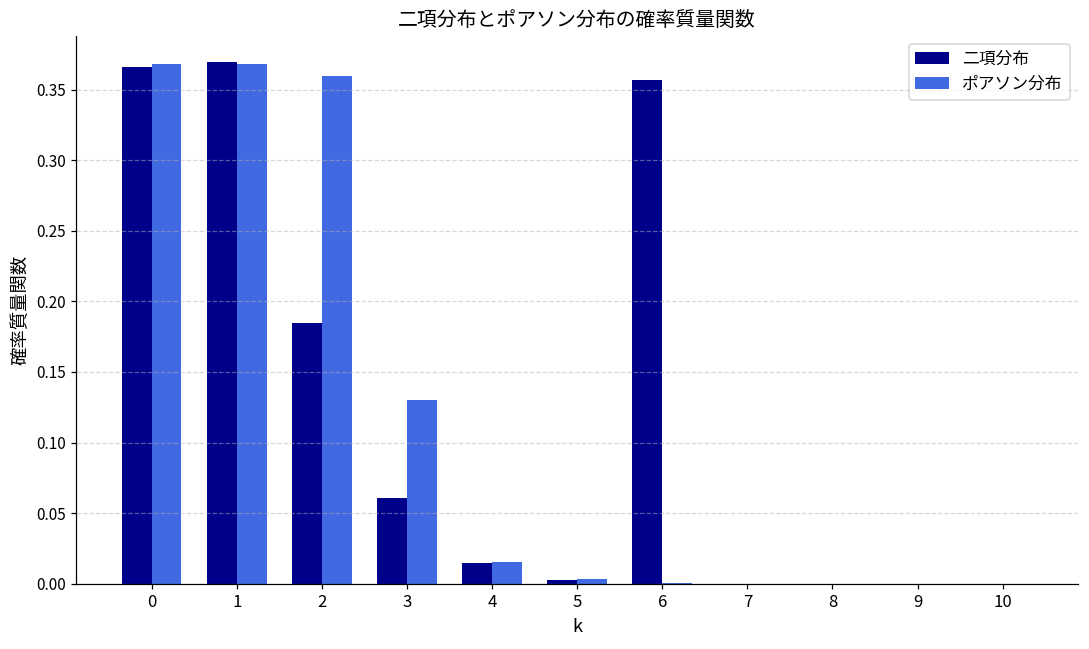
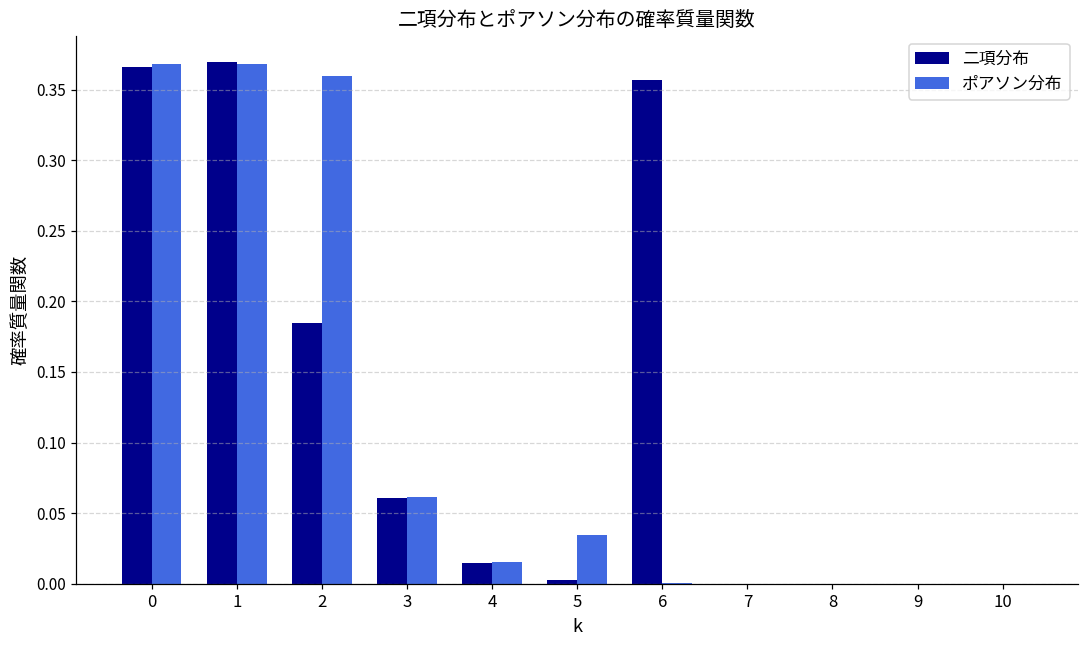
ポアソン分布, 3: 0.130 -> 0.061
ポアソン分布, 5: 0.003 -> 0.035
